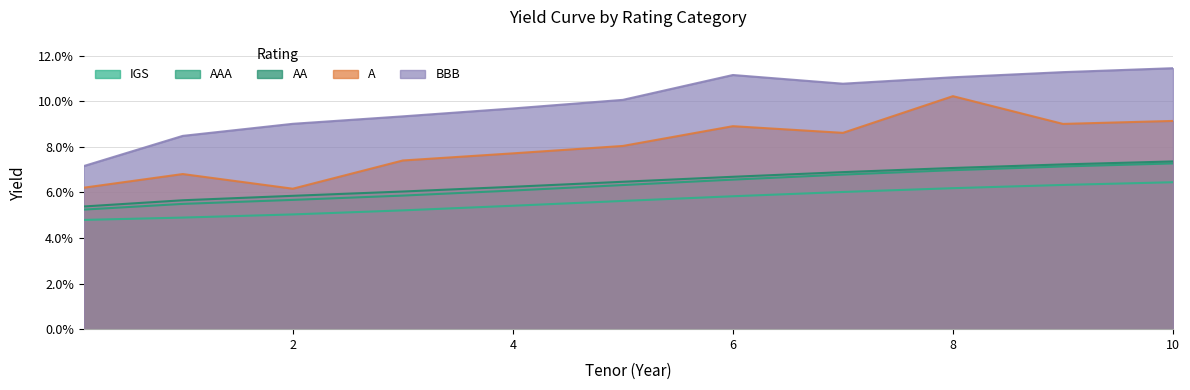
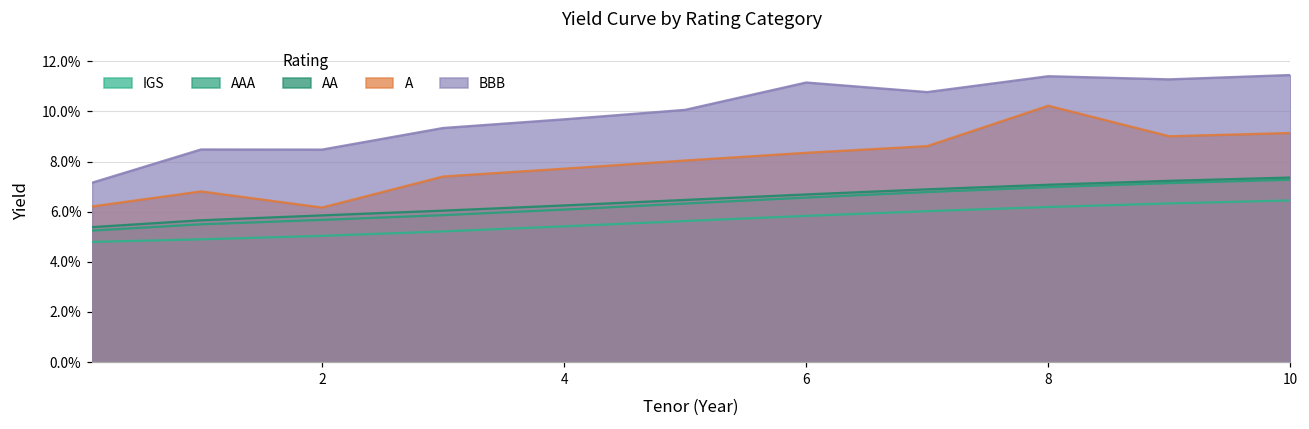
BBB, 2: 9.0% -> 8.5%
A, 6: 8.9% -> 8.3%
BBB, 8: 11.1% -> 11.4%
